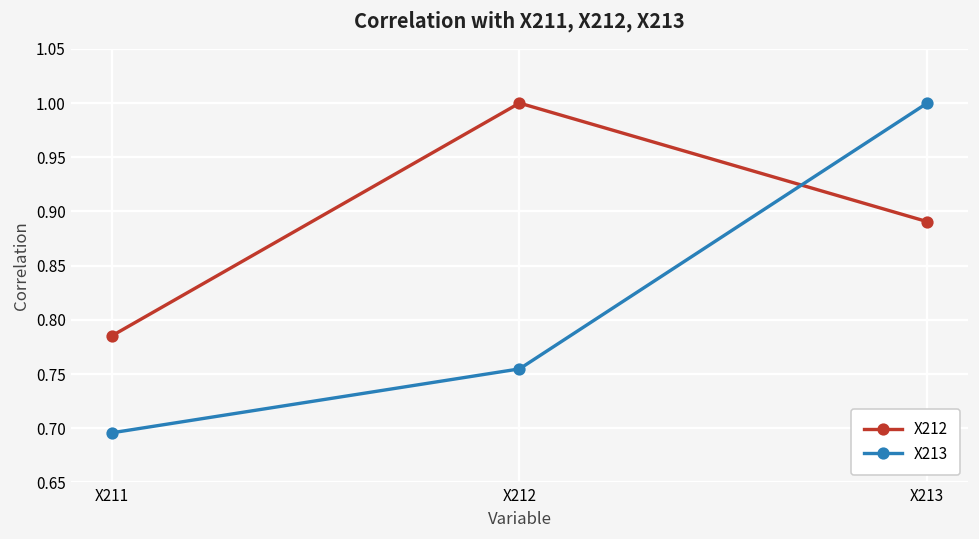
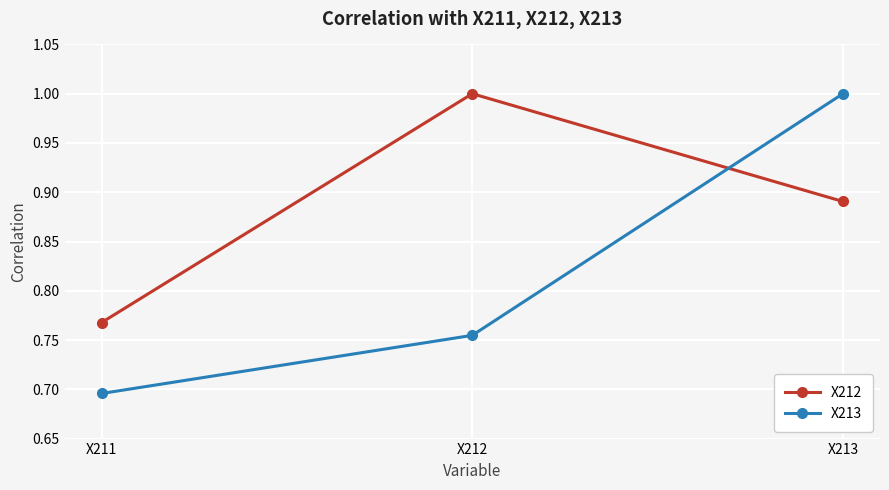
X212, X211: 0.79 -> 0.77
